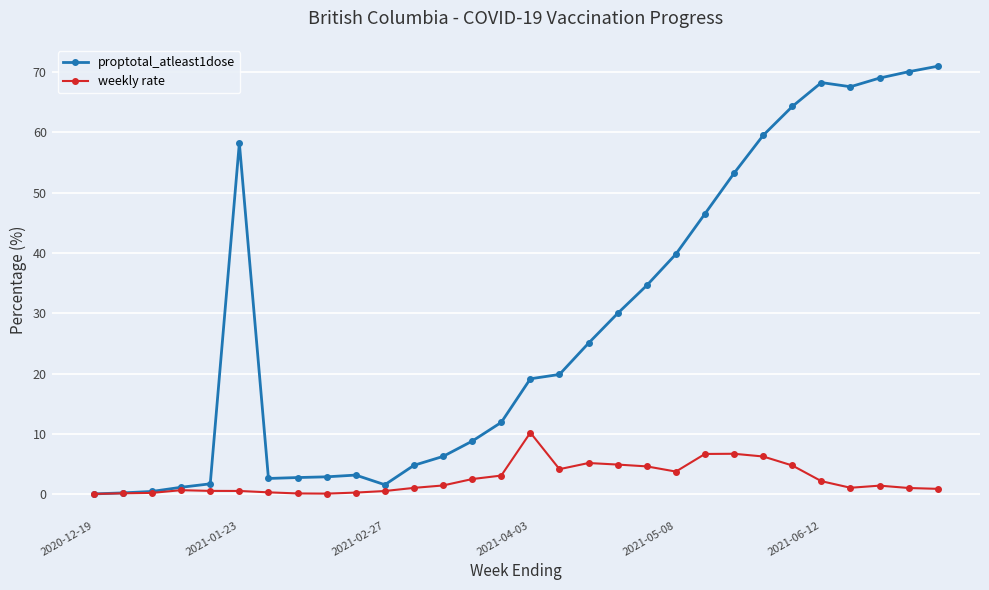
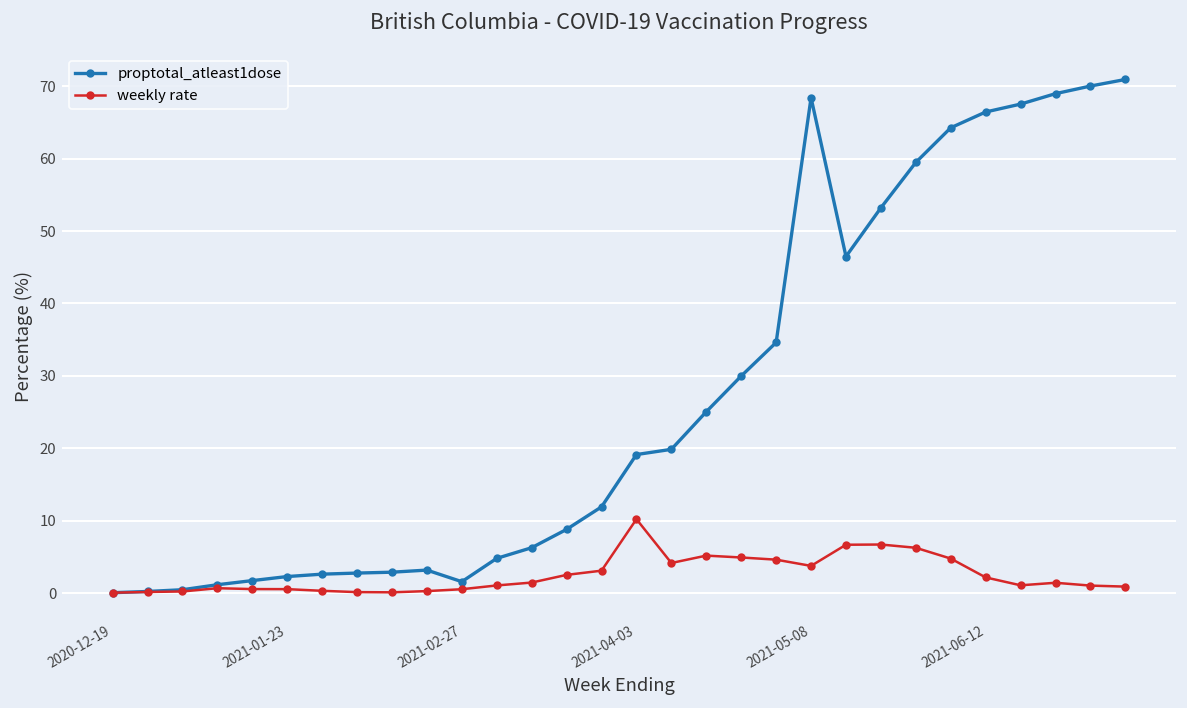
proptotal_atleast1dose, 2021-01-23: 58 -> 2
proptotal_atleast1dose, 2021-05-08: 40 -> 68
proptotal_atleast1dose, 2021-06-12: 68 -> 66
